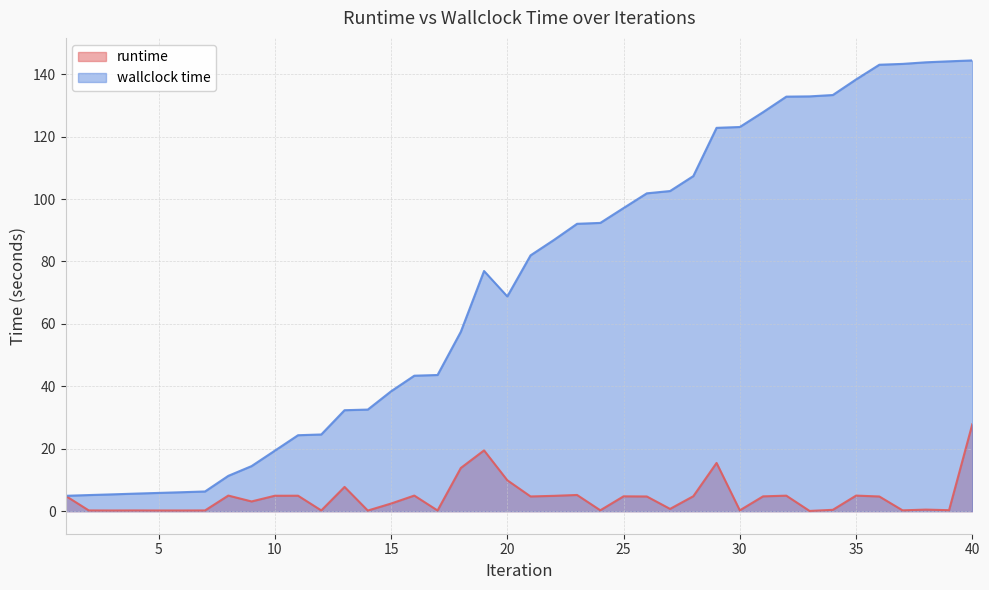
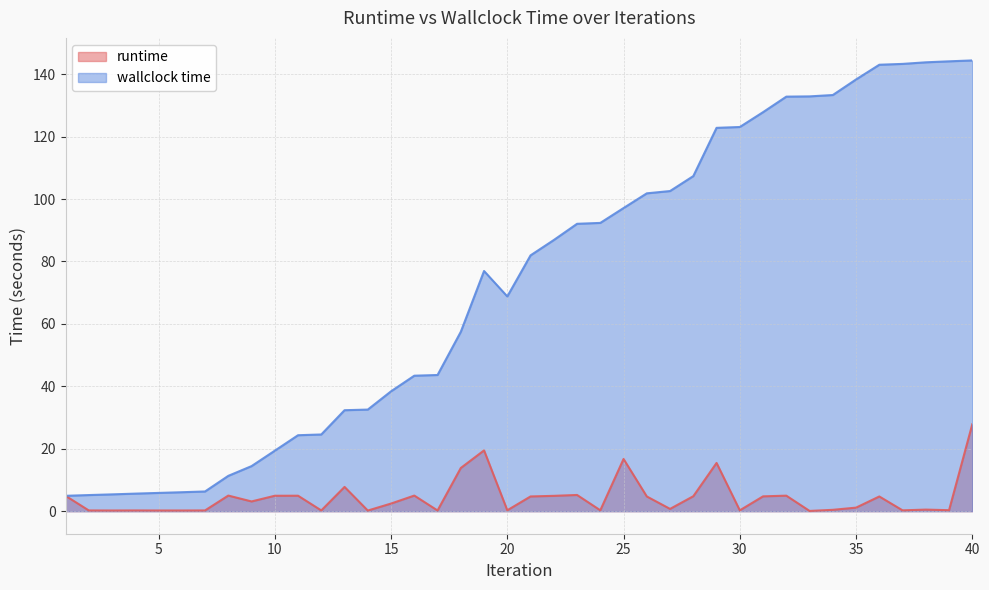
runtime, 20: 10 -> 0
runtime, 25: 5 -> 17
runtime, 35: 5 -> 1
